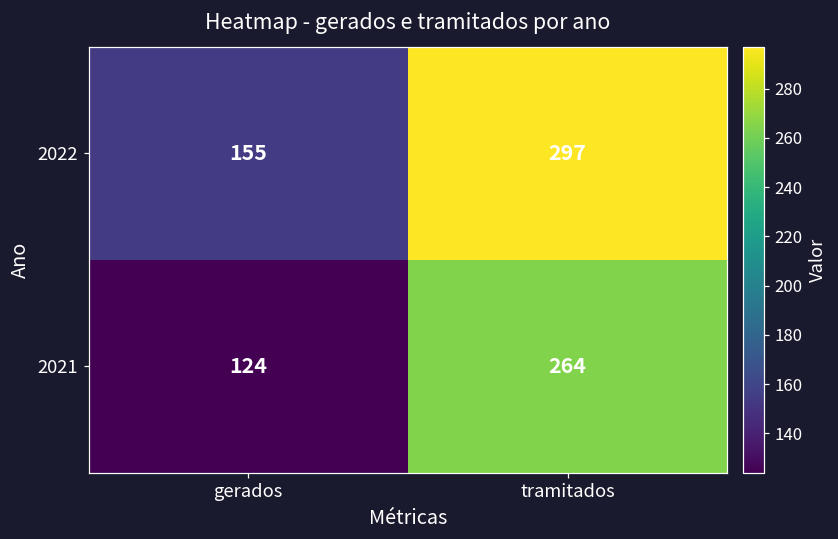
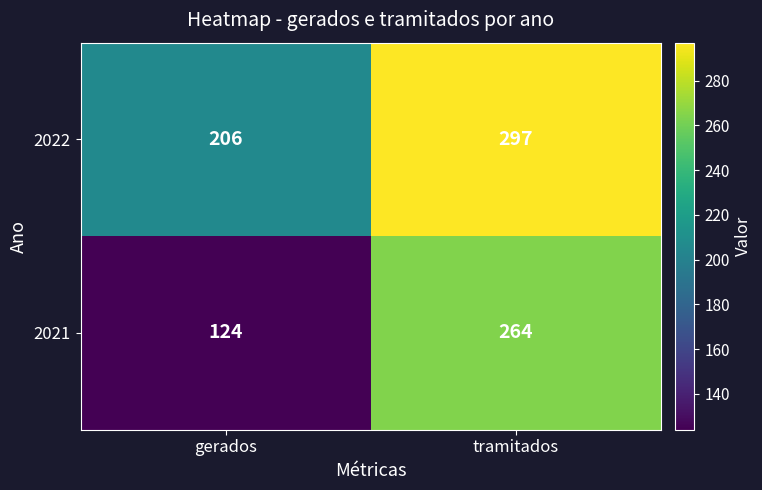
2022, gerados: 155 -> 206
